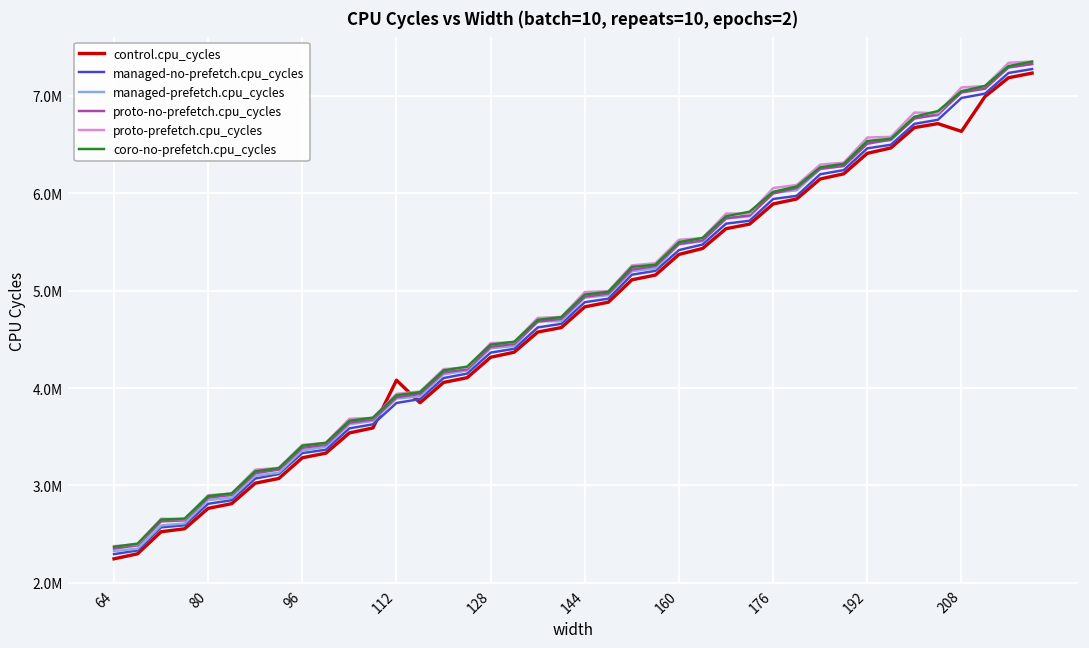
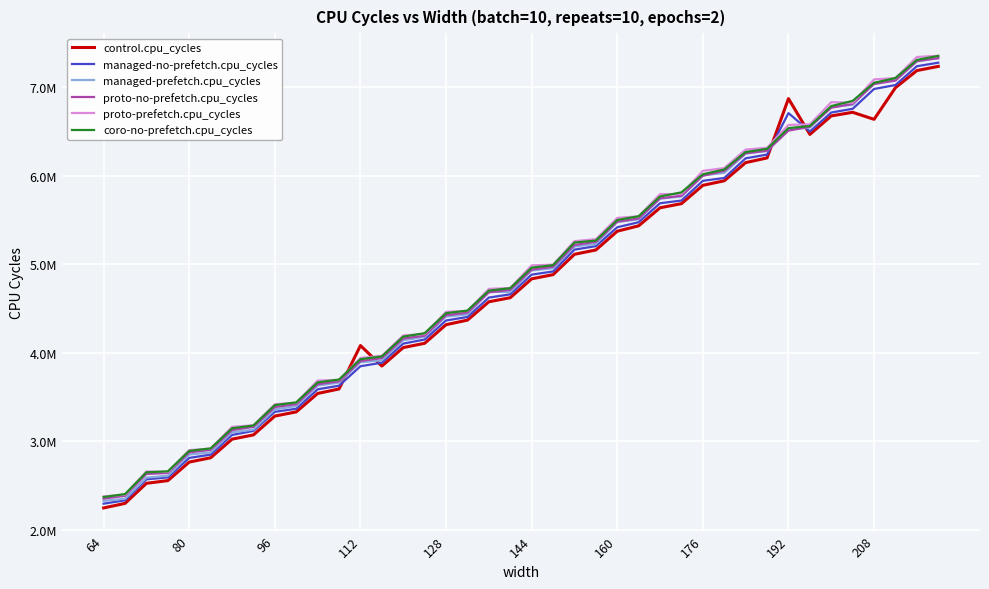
control.cpu_cycles, 192: 6400000 -> 6900000
managed-no-prefetch.cpu_cycles, 192: 6500000 -> 6700000
